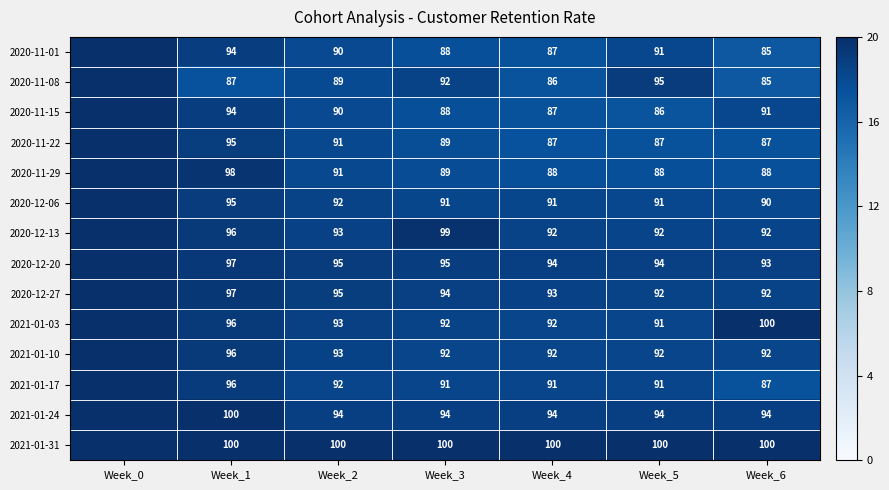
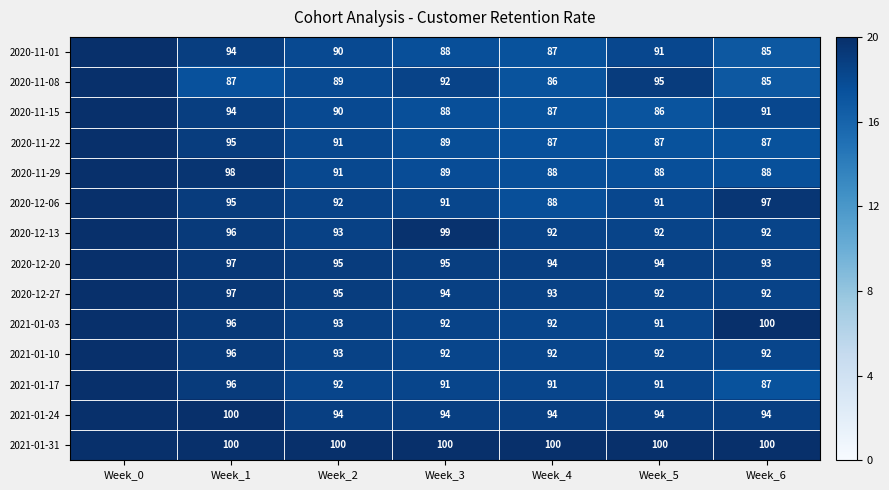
2020-12-06, Week_4: 91 -> 88
2020-12-06, Week_6: 90 -> 97
